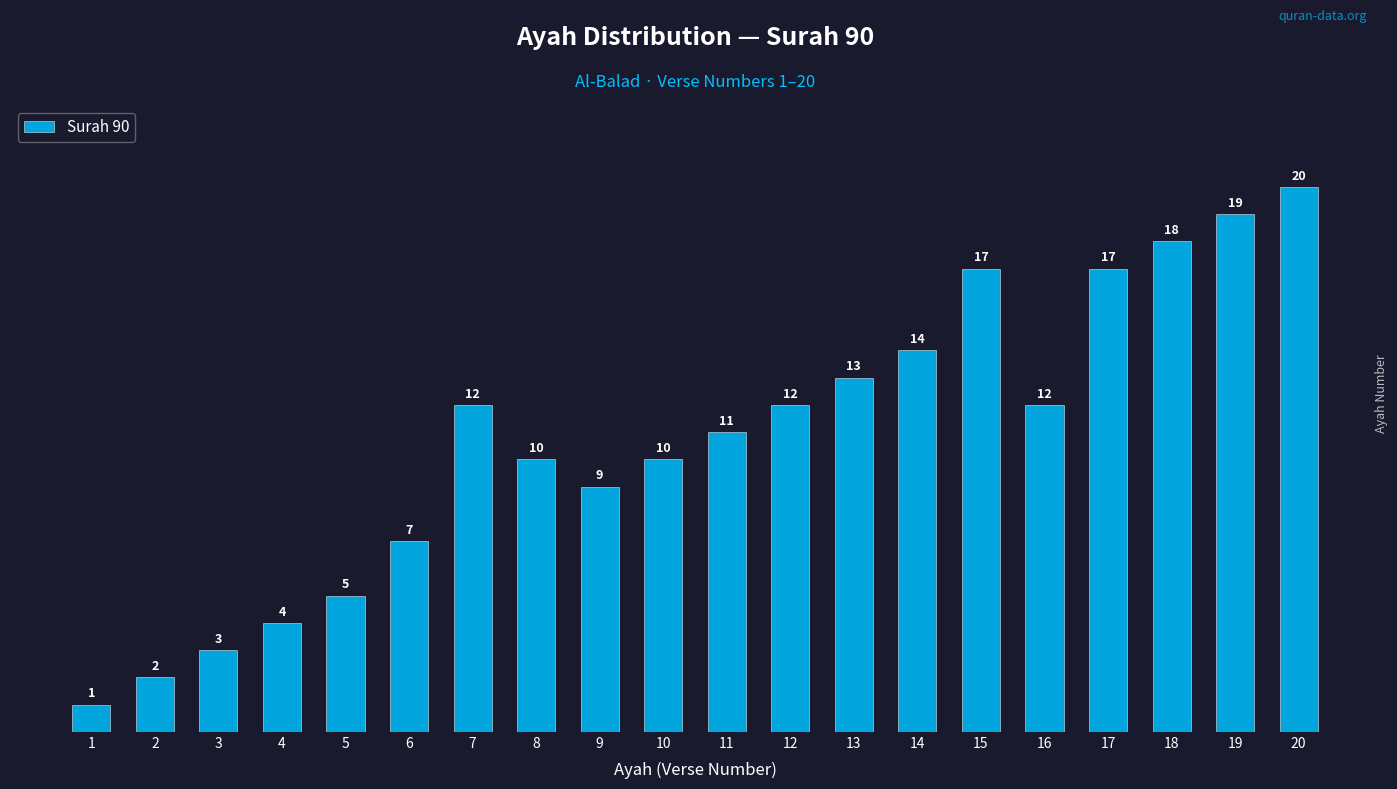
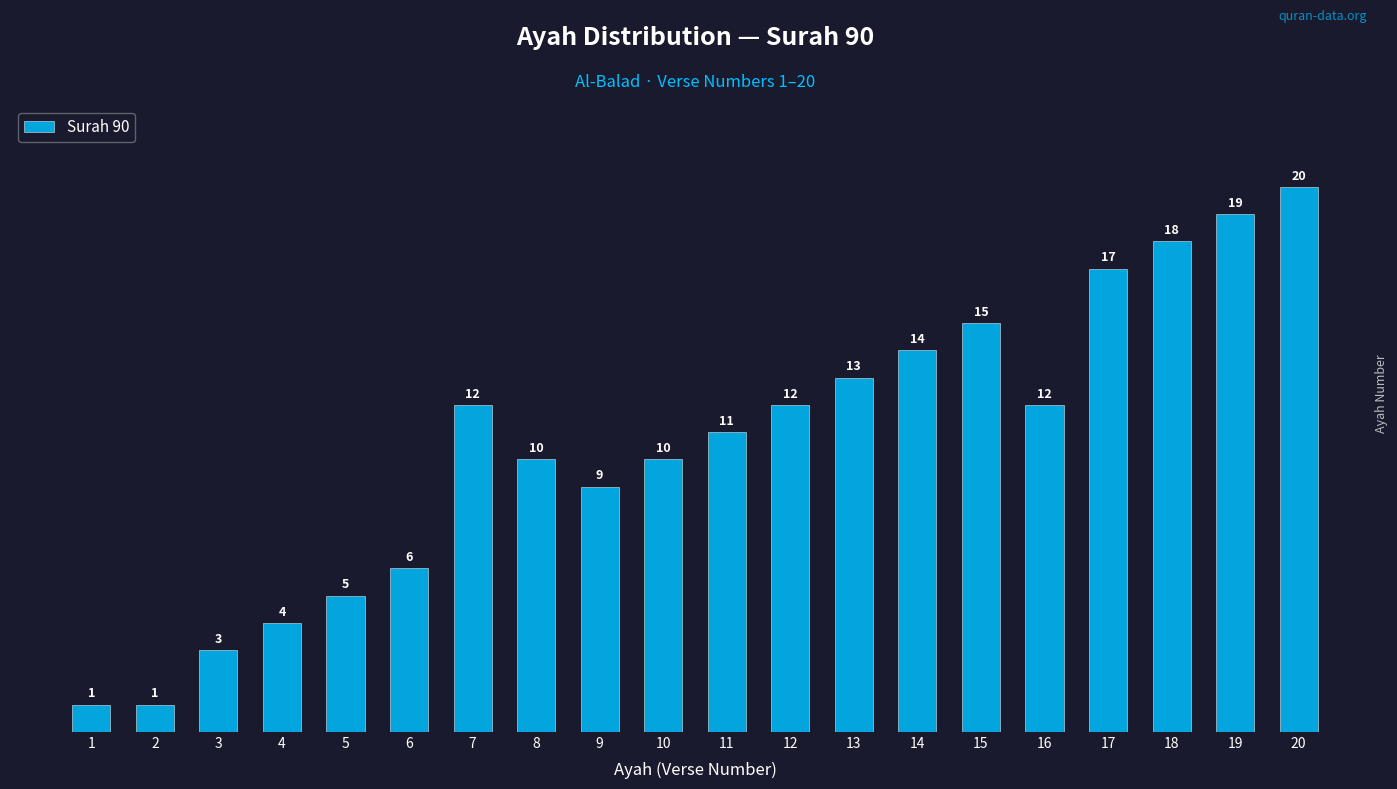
2: 2 -> 1
6: 7 -> 6
15: 17 -> 15
